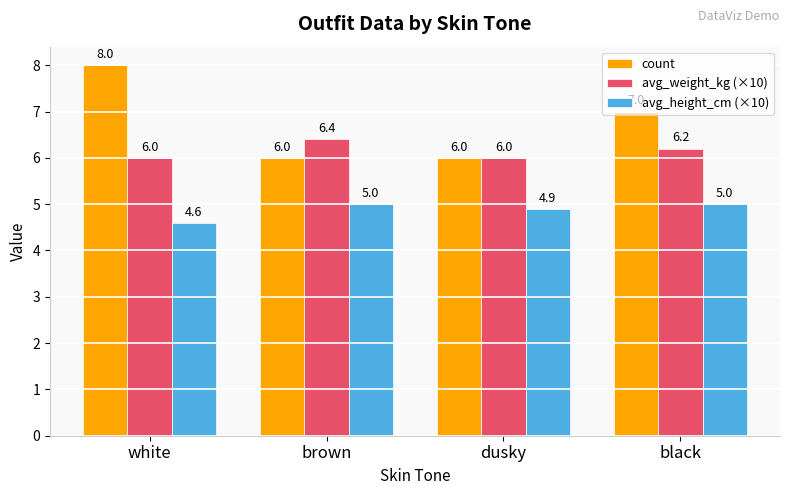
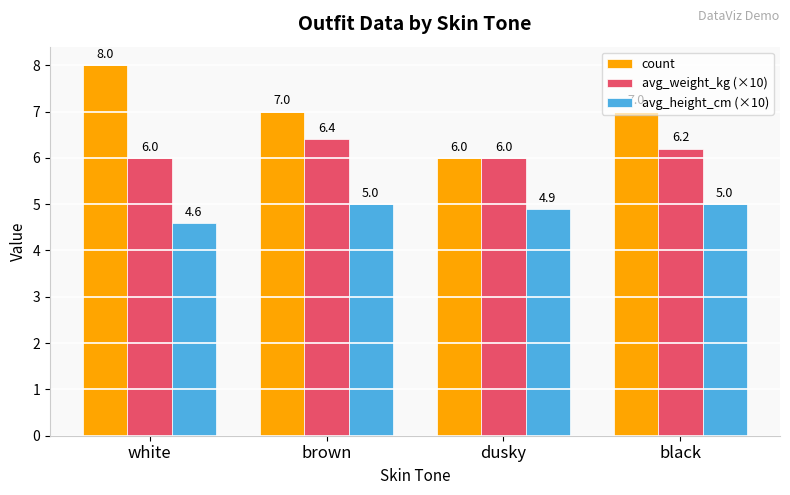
count, brown: 6.0 -> 7.0
